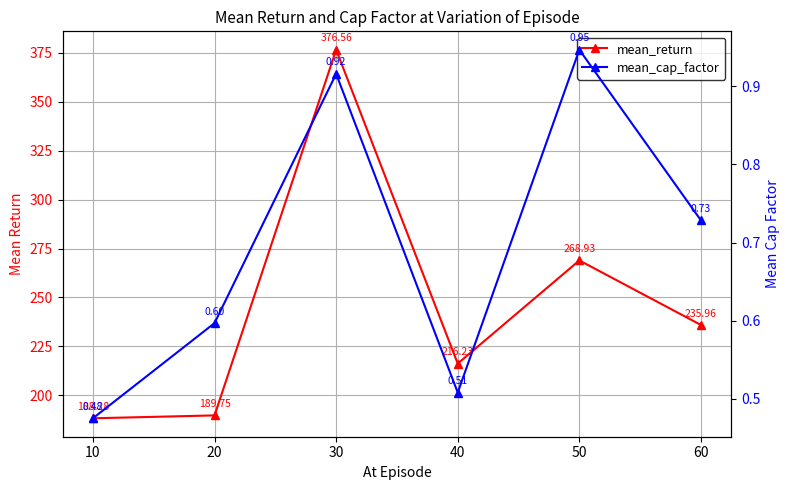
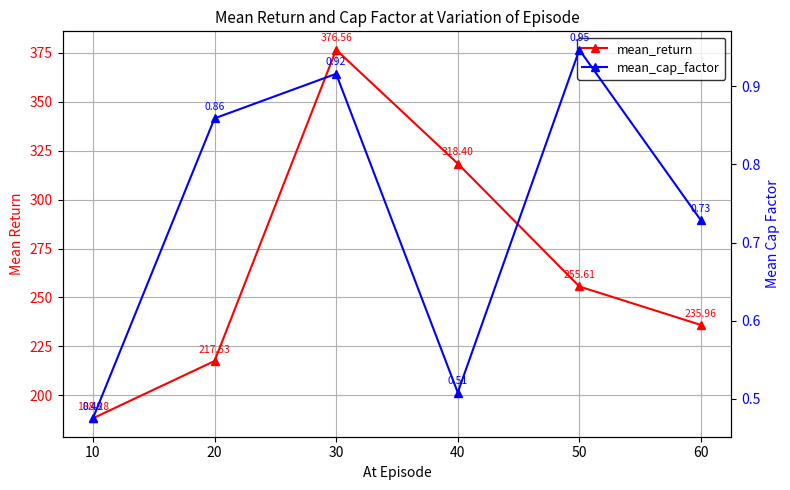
mean_return, 20: 189.75 -> 217.53
mean_return, 40: 216.23 -> 318.40
mean_return, 50: 268.93 -> 255.61
mean_cap_factor, 20: 0.60 -> 0.86
